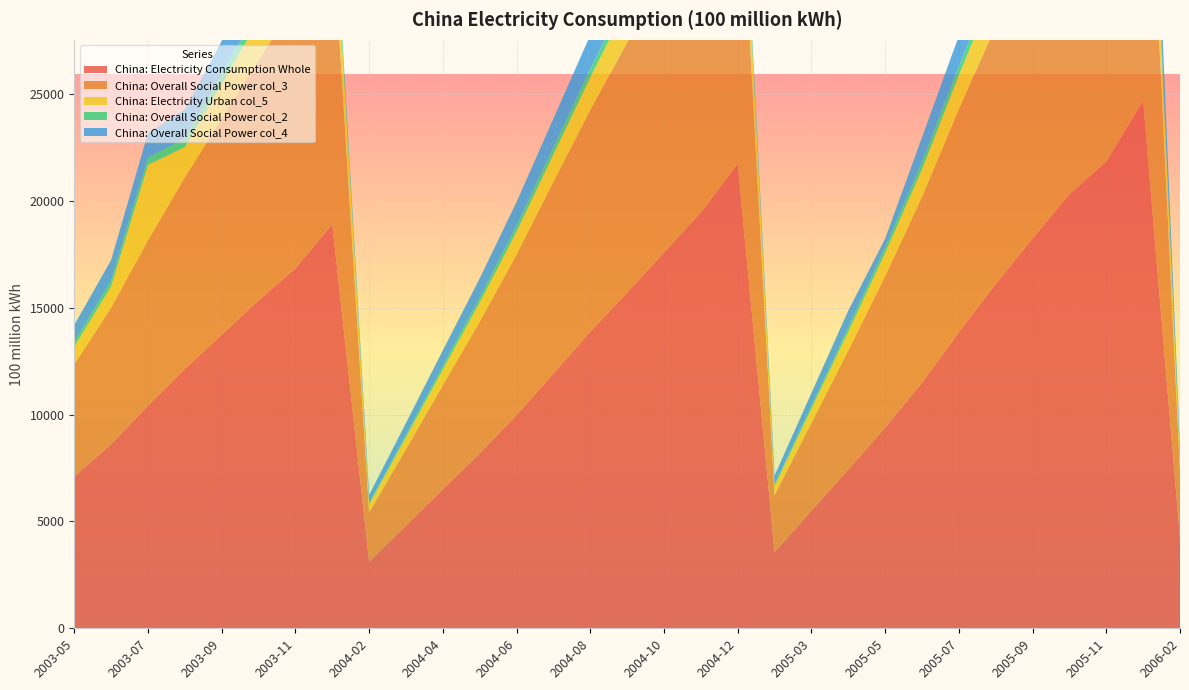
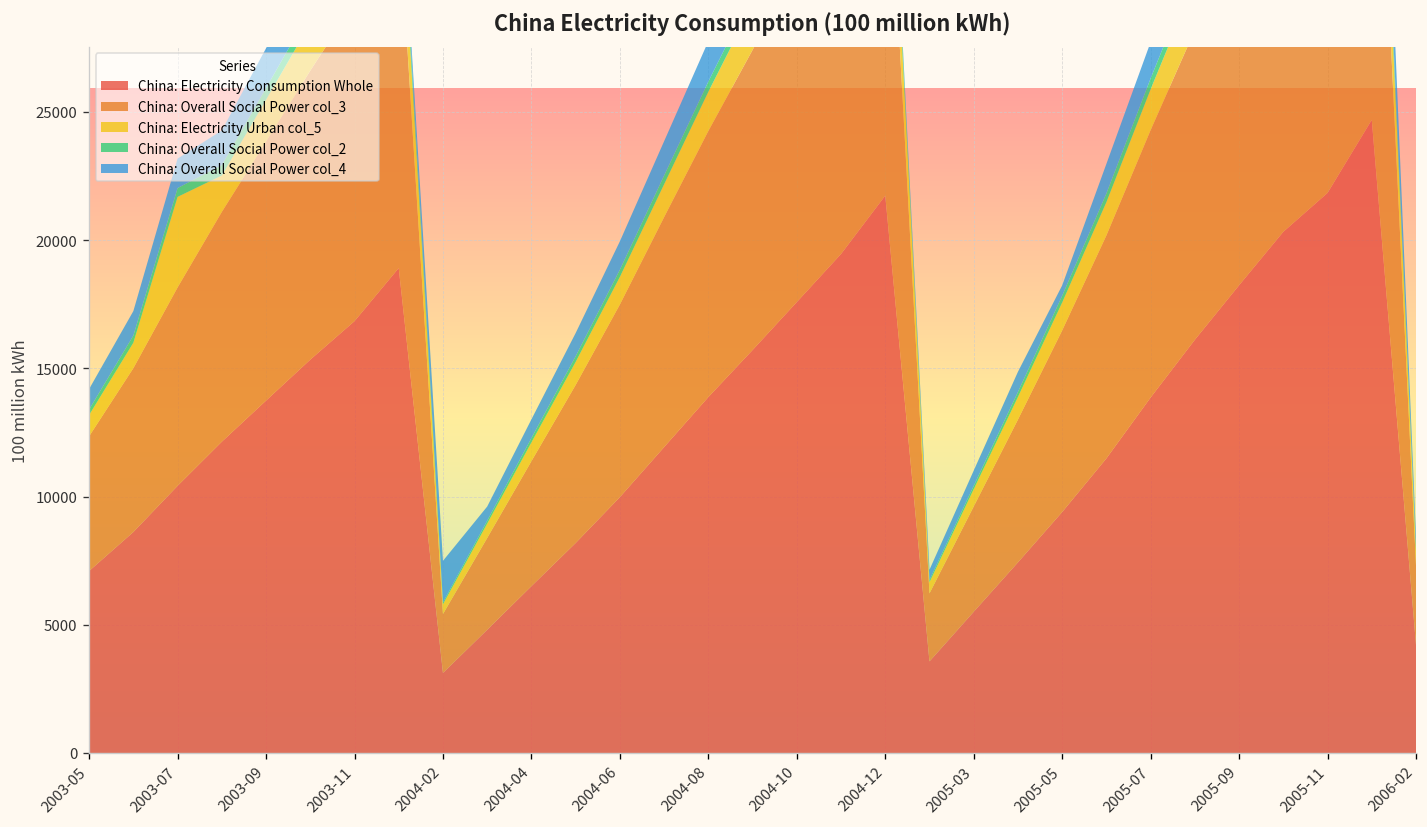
China: Overall Social Power col_4, 2004-02: 400 -> 1600
